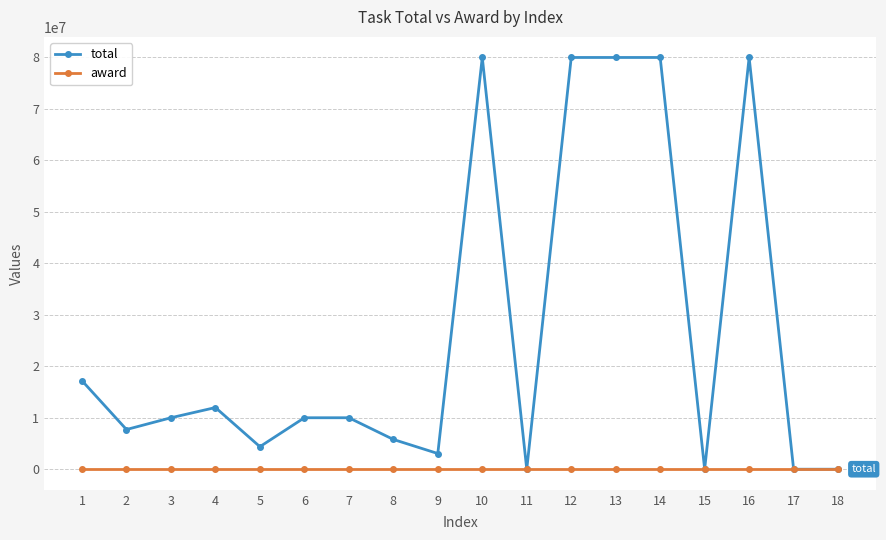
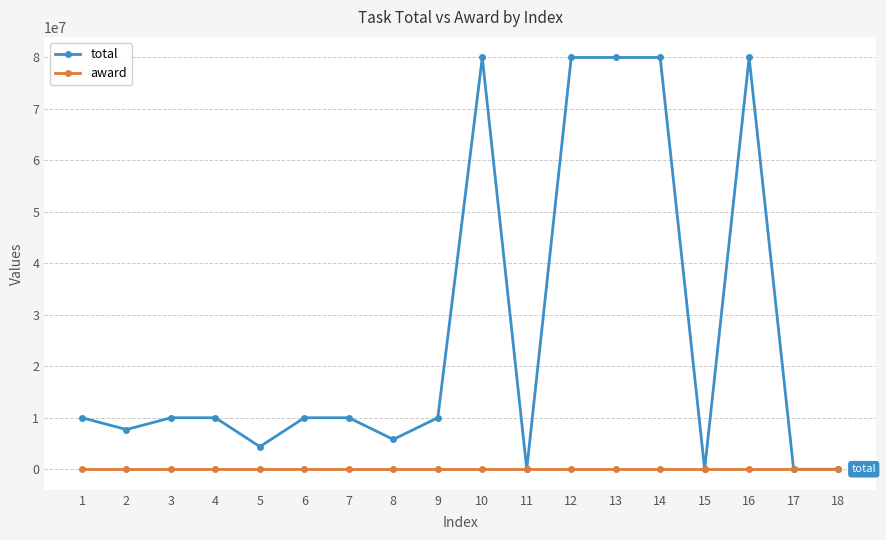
total, 1: 17000000 -> 10000000
total, 4: 12000000 -> 10000000
total, 9: 3000000 -> 10000000
